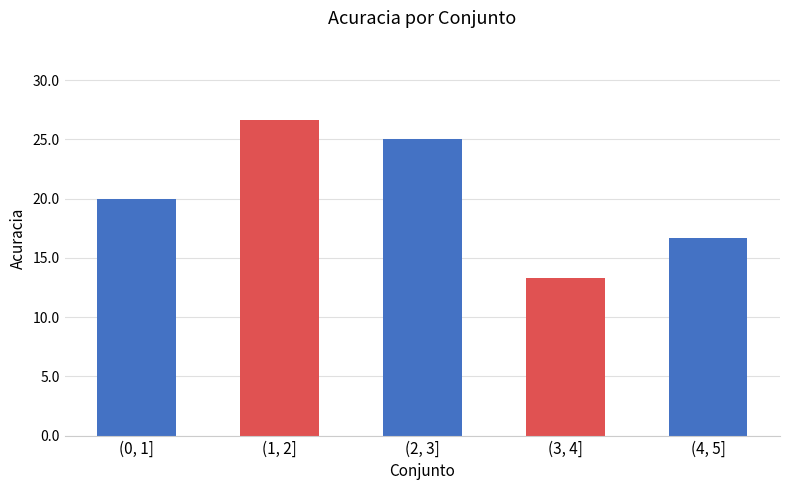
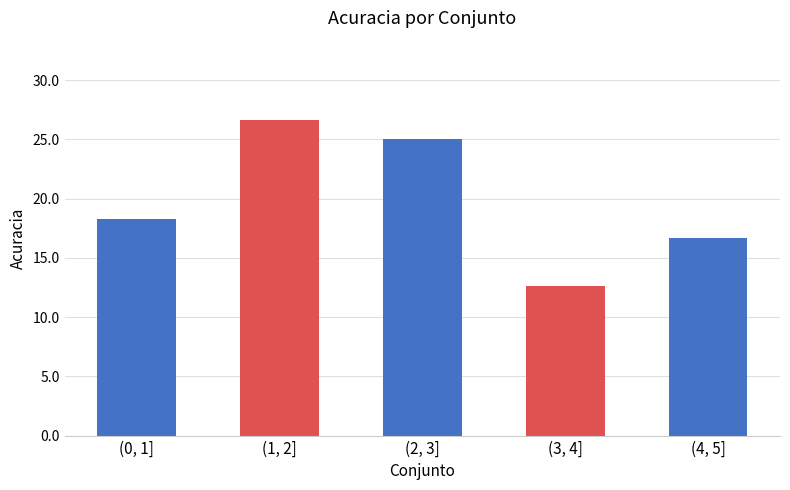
(0, 1]: 20.0 -> 18.3
(3, 4]: 13.3 -> 12.6
